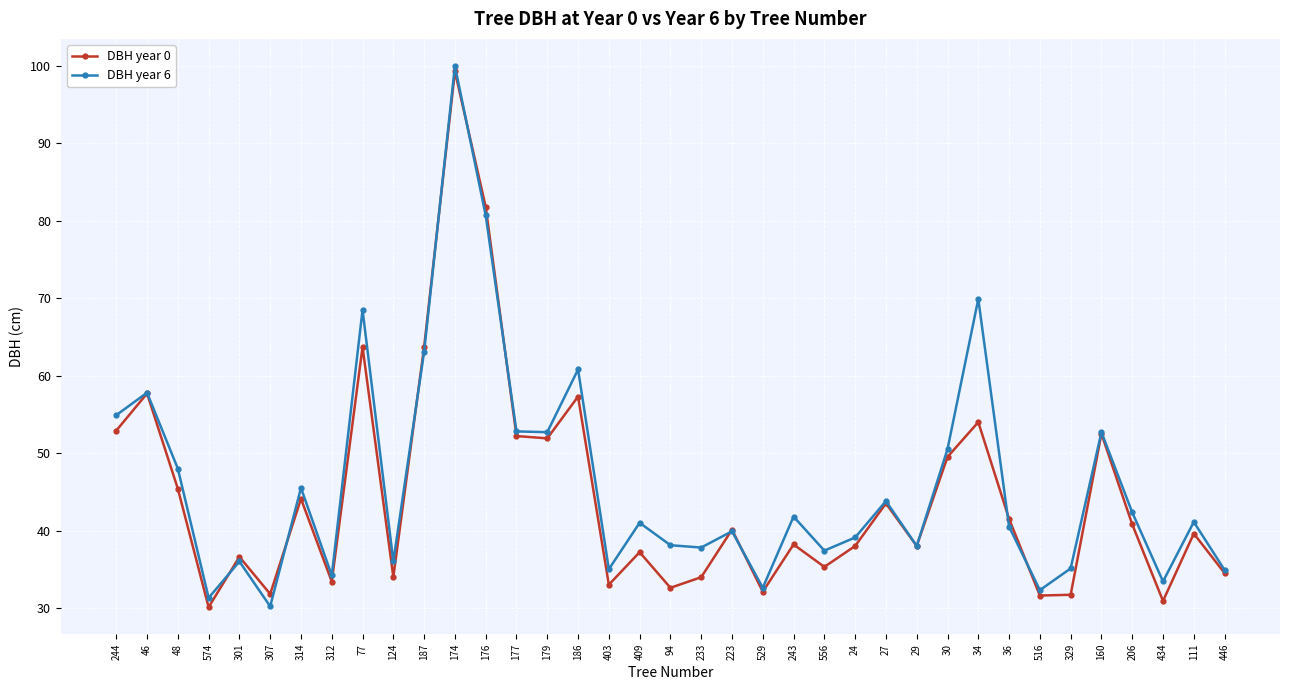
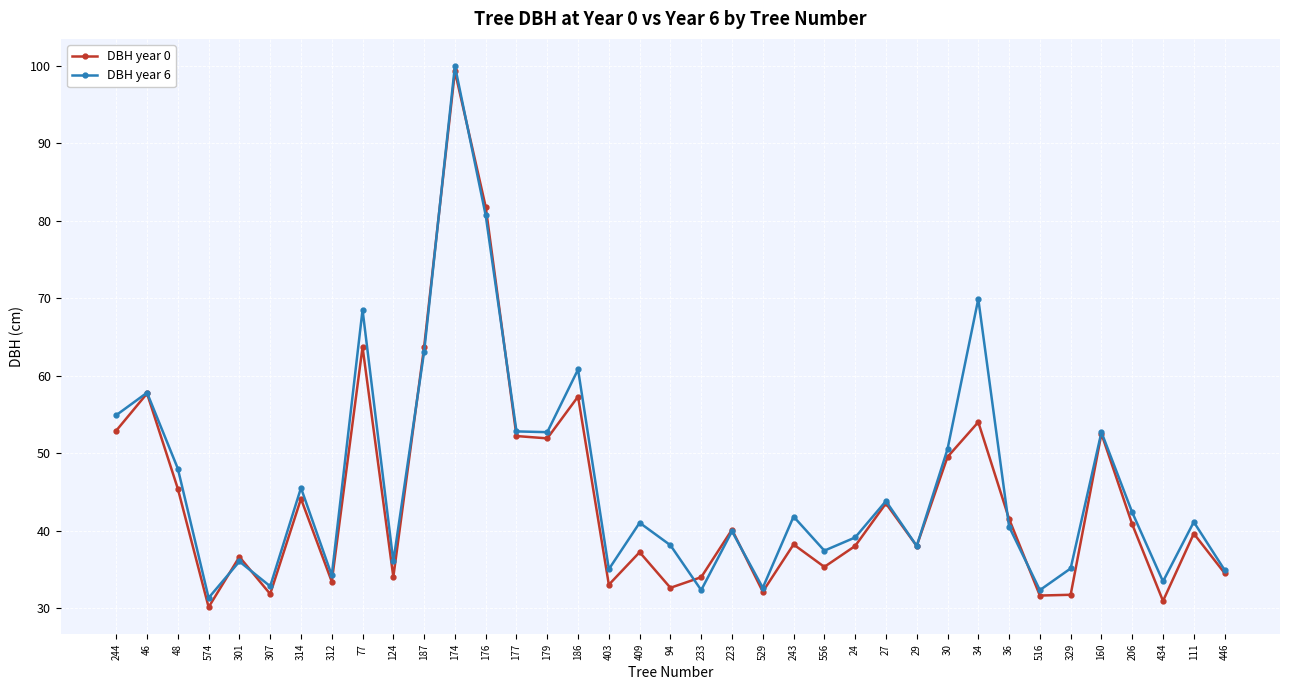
DBH year 6, 307: 30 -> 33
DBH year 6, 233: 38 -> 32
